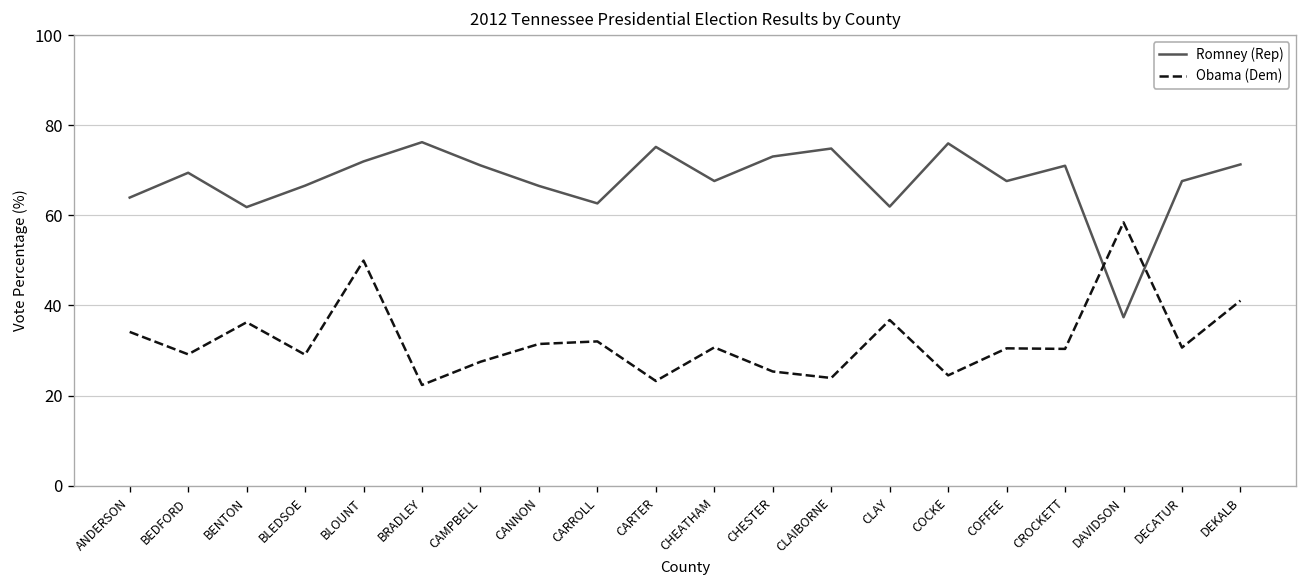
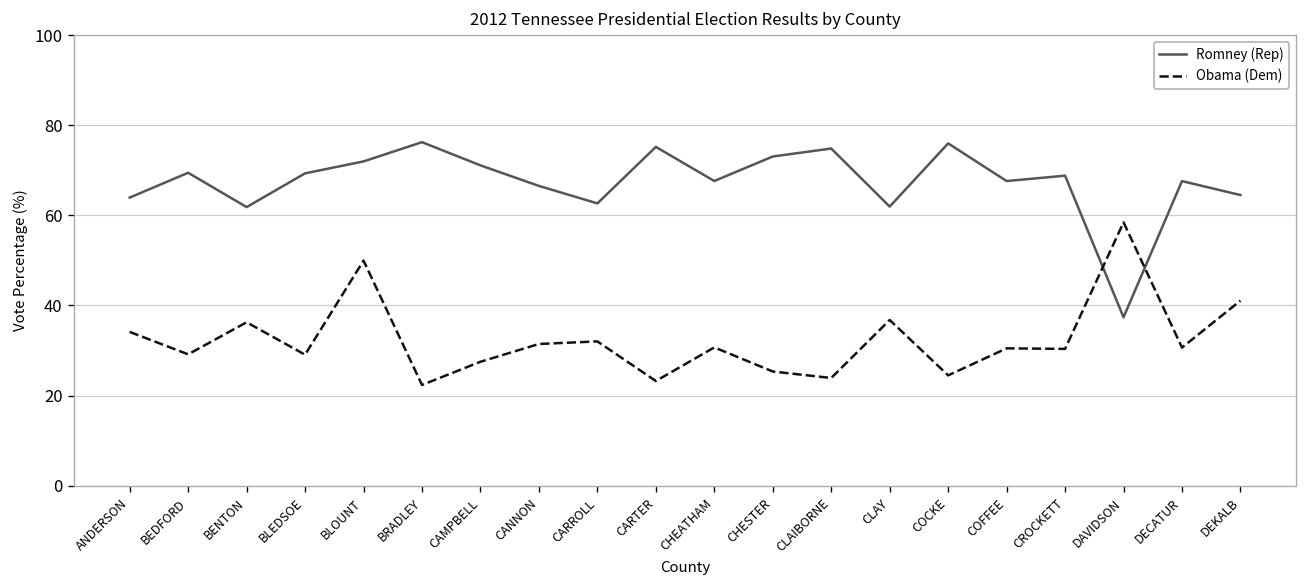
Romney (Rep), BLEDSOE: 67 -> 69
Romney (Rep), CROCKETT: 71 -> 69
Romney (Rep), DEKALB: 71 -> 65
